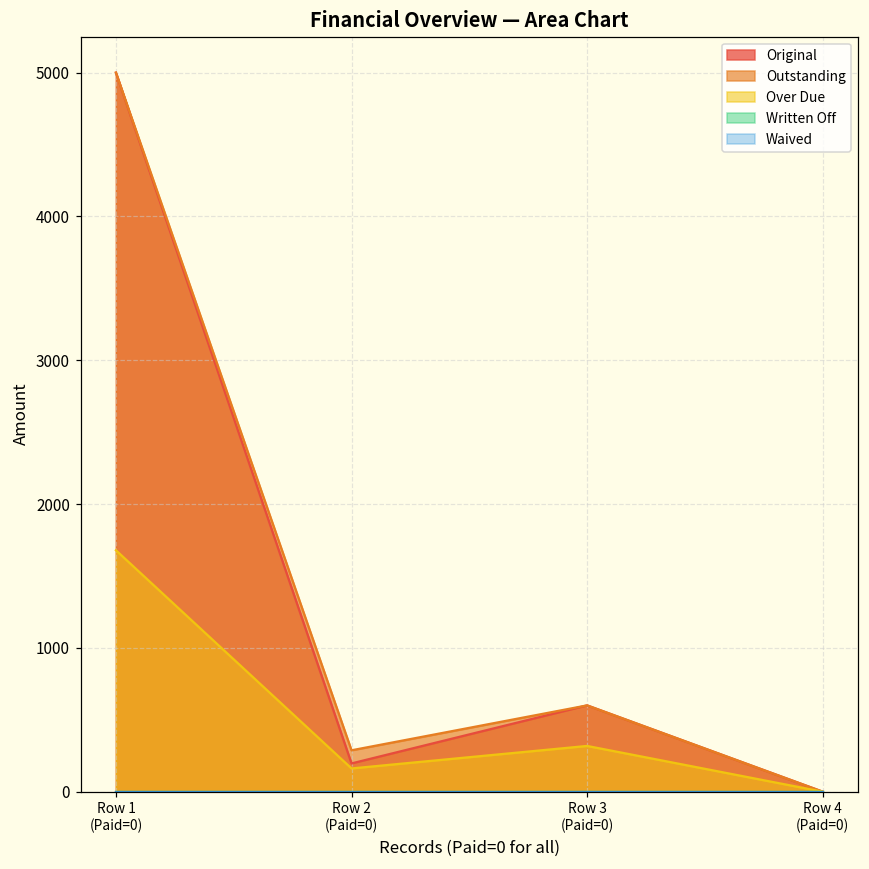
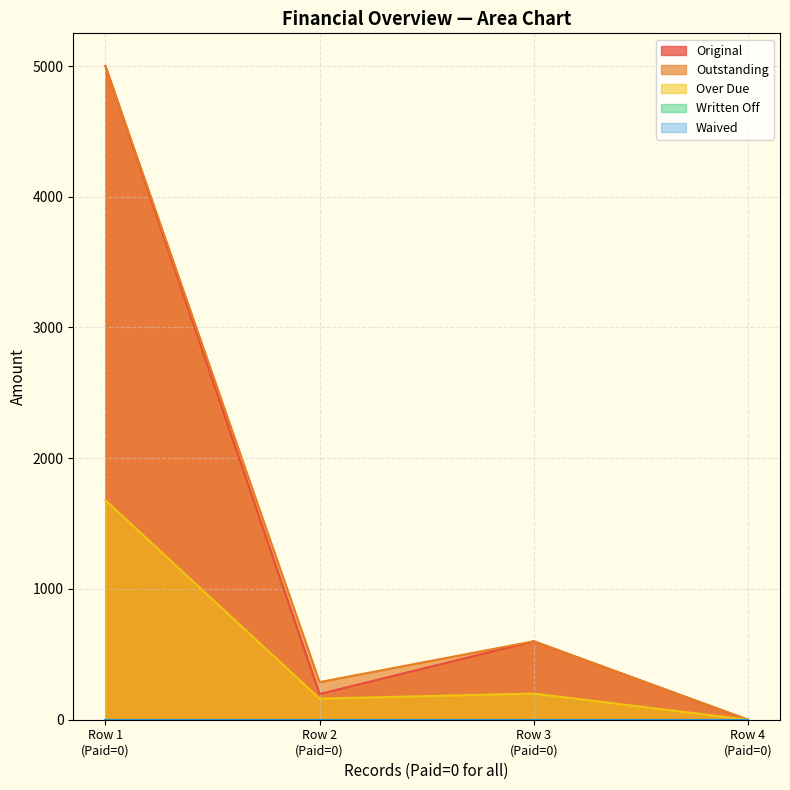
Over Due, Row 3 (Paid=0): 320 -> 200
